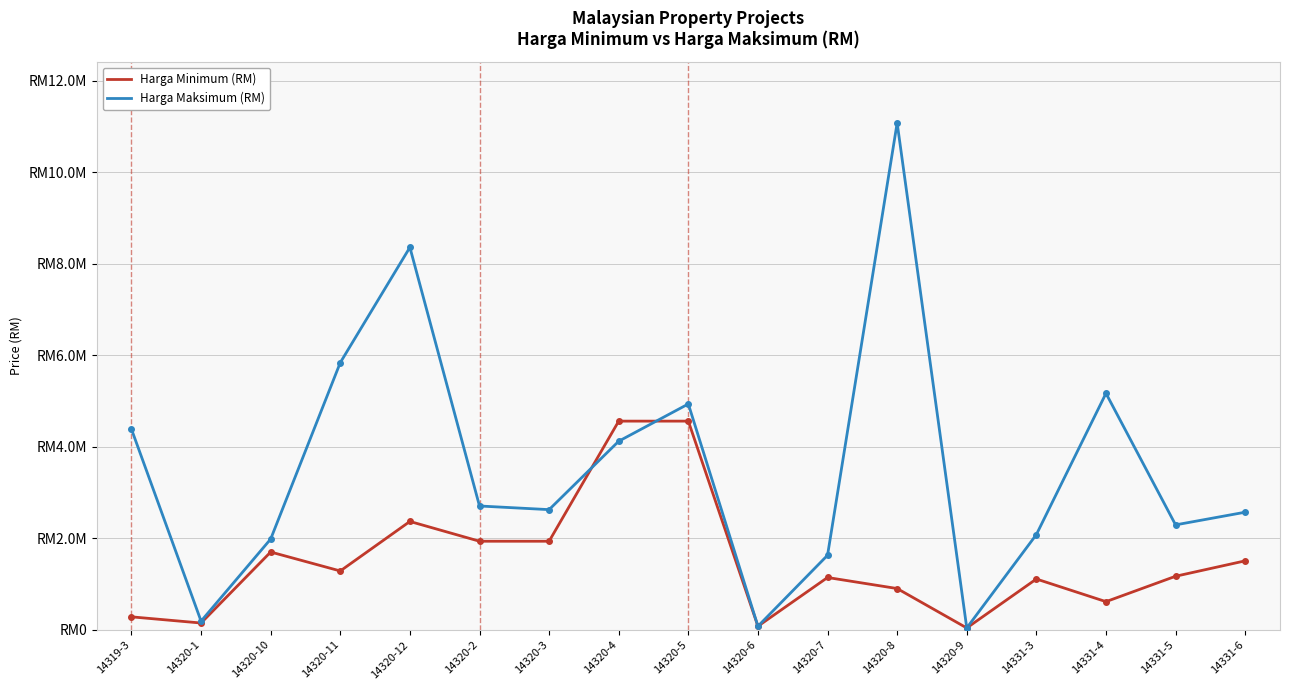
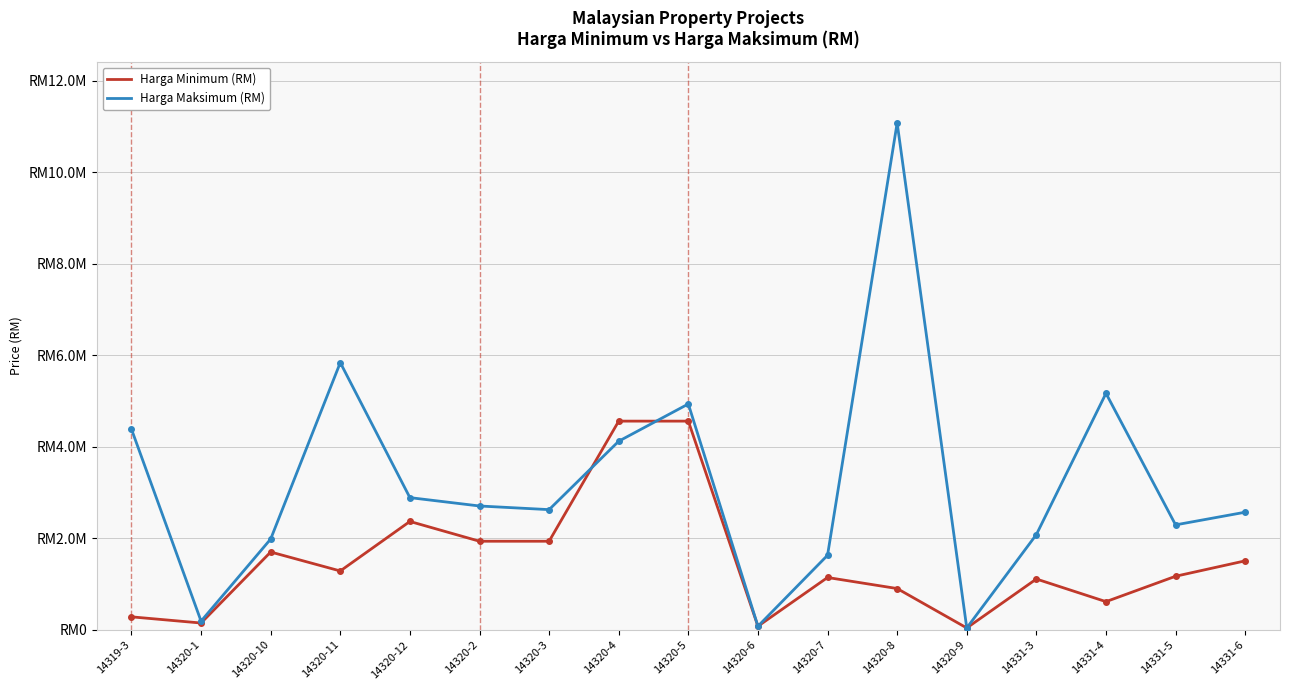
Harga Maksimum (RM), 14320-12: RM8400000 -> RM2900000
